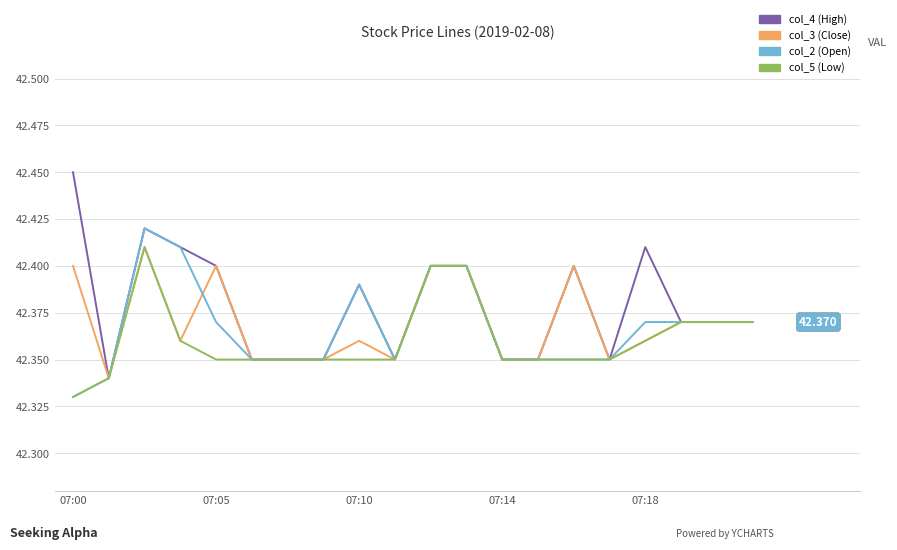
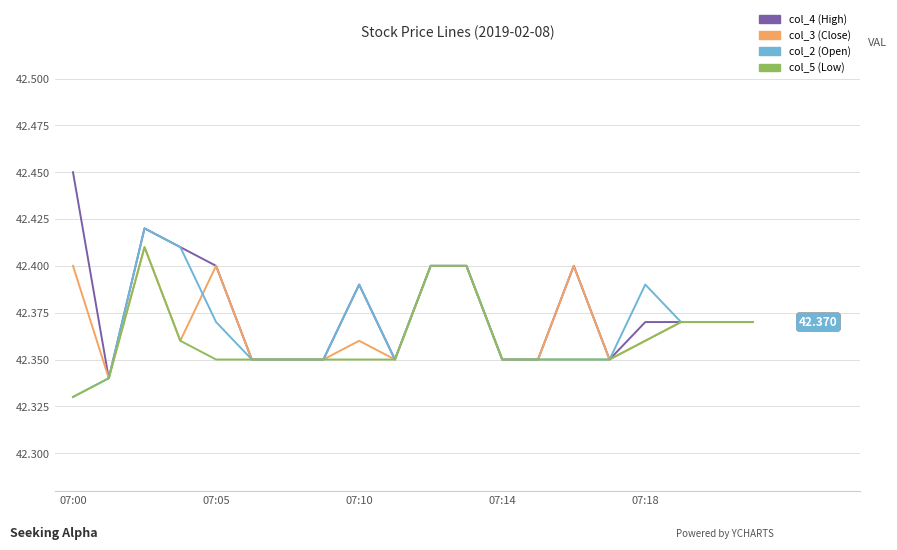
col_4 (High), 07:18: 42.41 -> 42.37
col_2 (Open), 07:18: 42.37 -> 42.39
